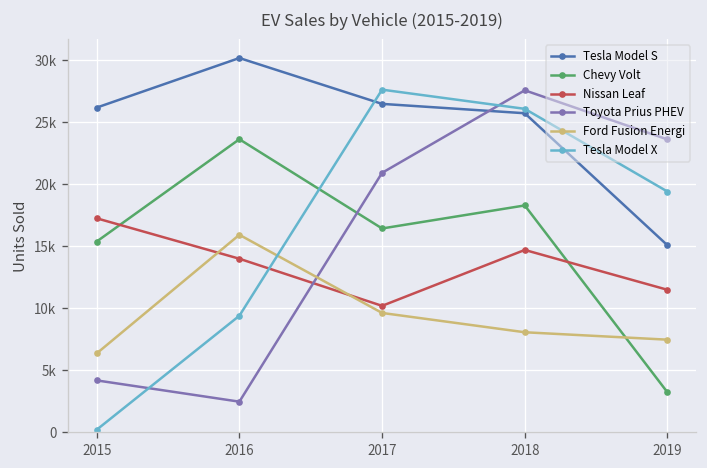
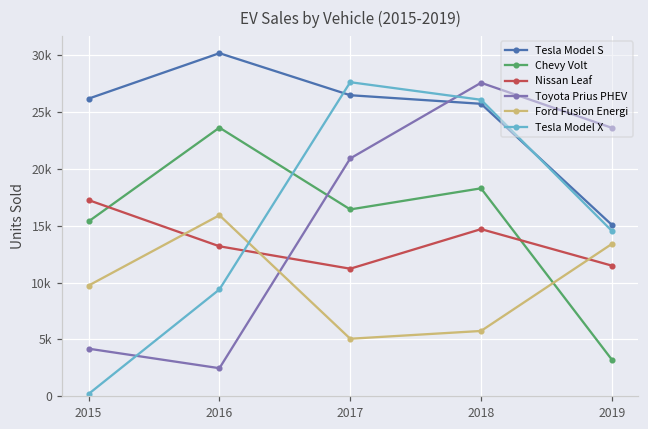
Ford Fusion Energi, 2015: 6400 -> 9800
Nissan Leaf, 2016: 14000 -> 13200
Nissan Leaf, 2017: 10200 -> 11200
Ford Fusion Energi, 2017: 9600 -> 5100
Ford Fusion Energi, 2018: 8100 -> 5800
Ford Fusion Energi, 2019: 7500 -> 13400
Tesla Model X, 2019: 19400 -> 14600
